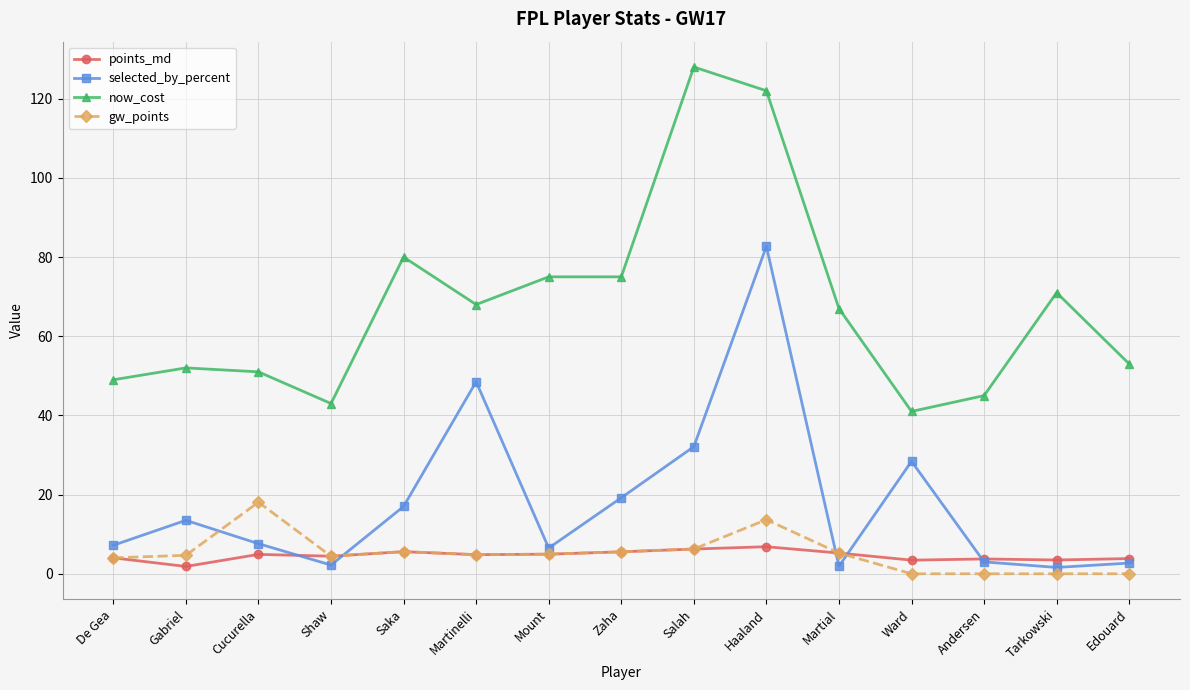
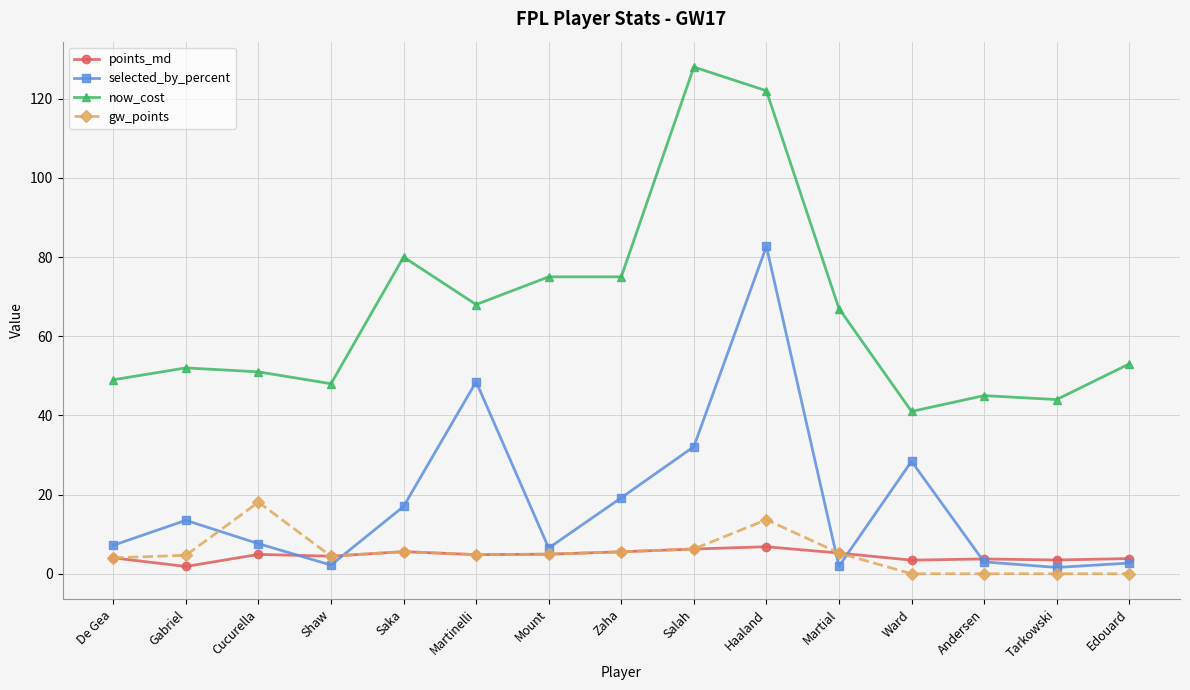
now_cost, Shaw: 43 -> 48
now_cost, Tarkowski: 71 -> 44
